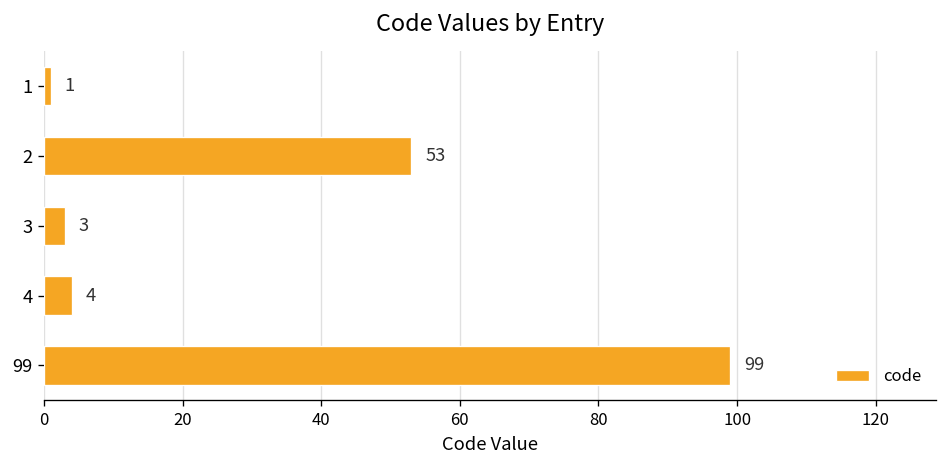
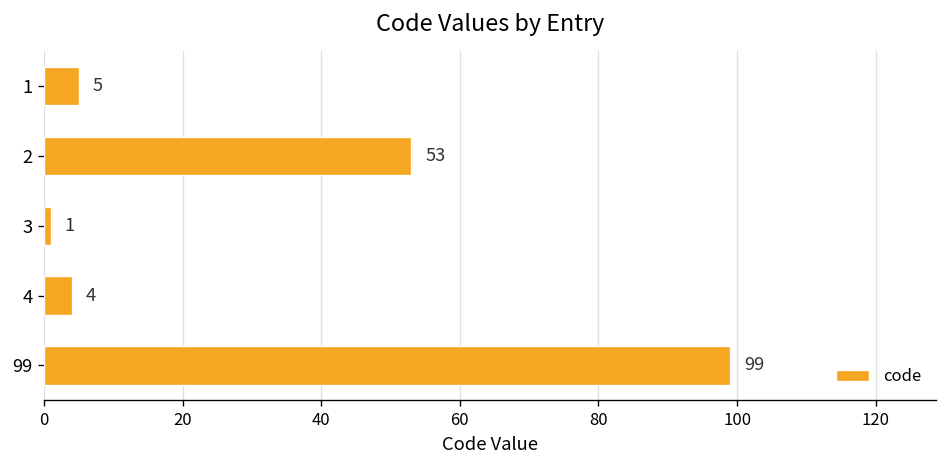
1: 1 -> 5
3: 3 -> 1
